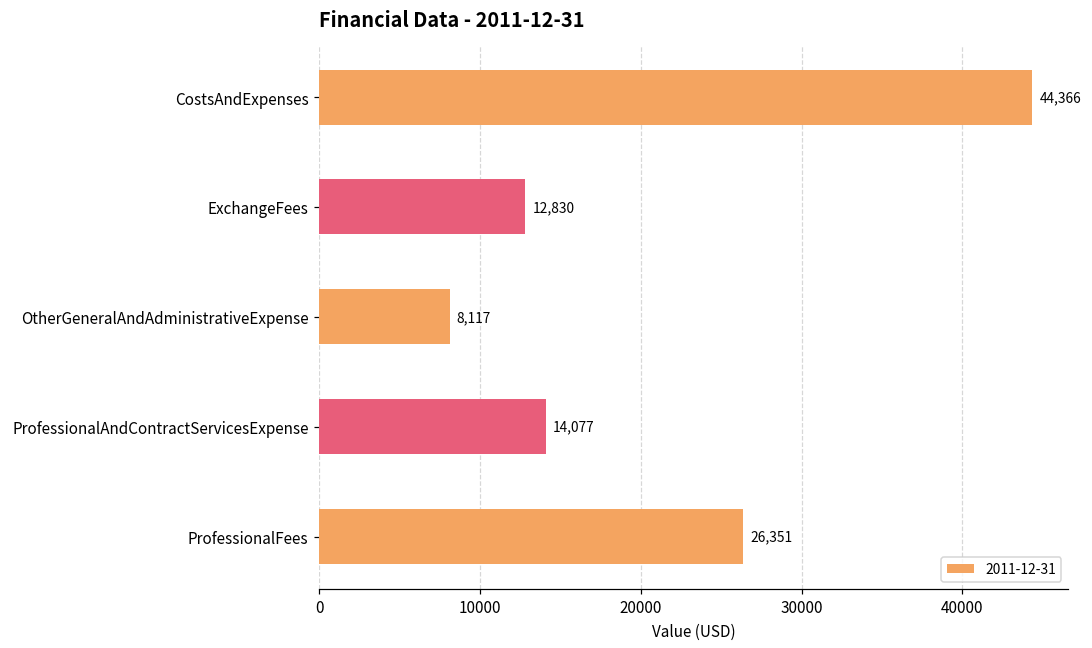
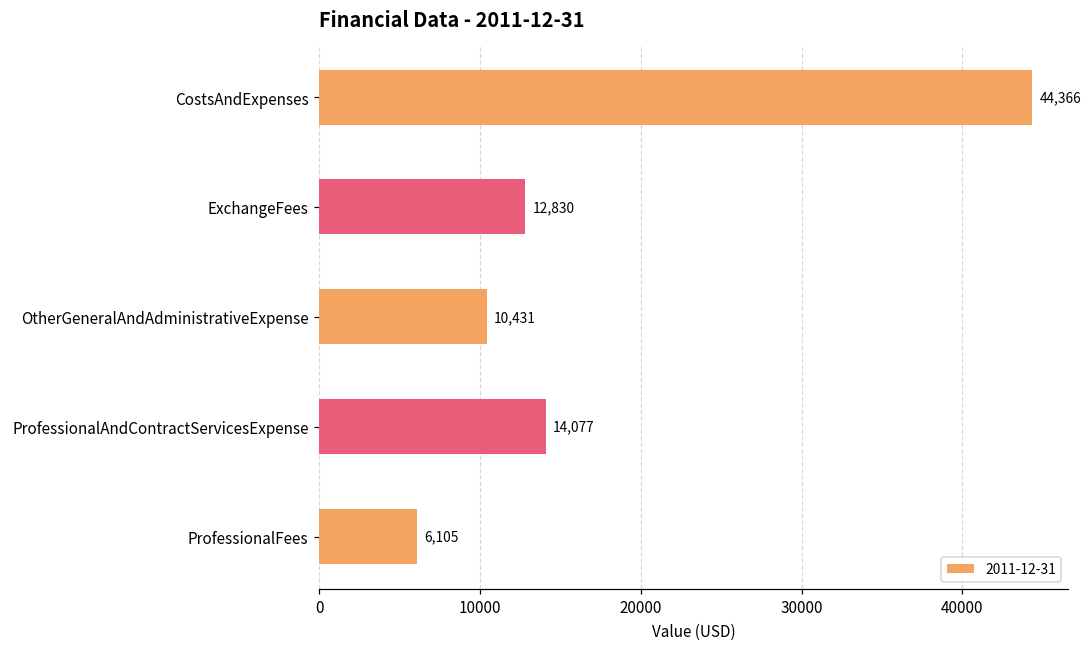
OtherGeneralAndAdministrativeExpense: 8,117 -> 10,431
ProfessionalFees: 26,351 -> 6,105
